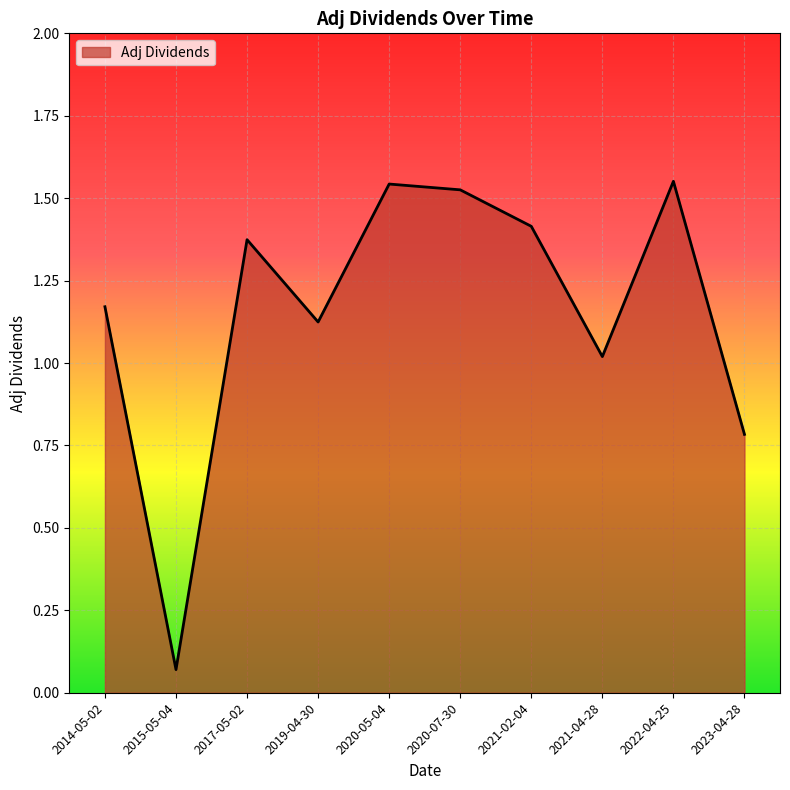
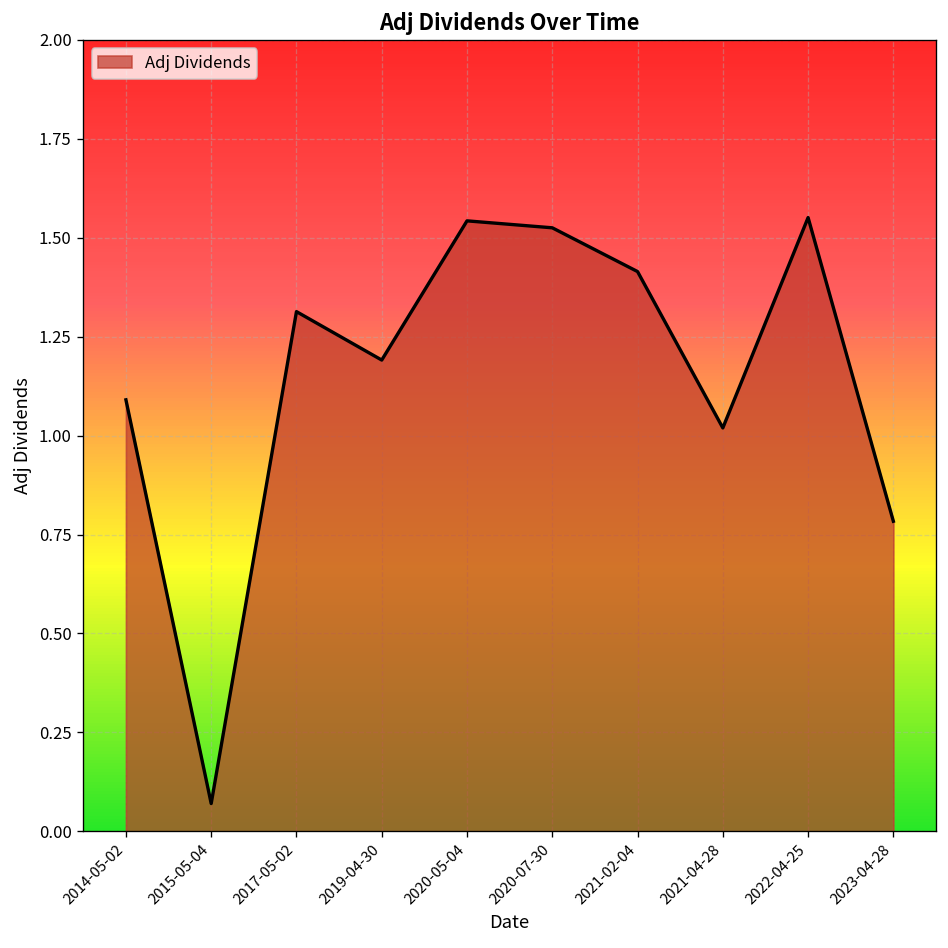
2014-05-02: 1.17 -> 1.09
2017-05-02: 1.37 -> 1.31
2019-04-30: 1.12 -> 1.19
